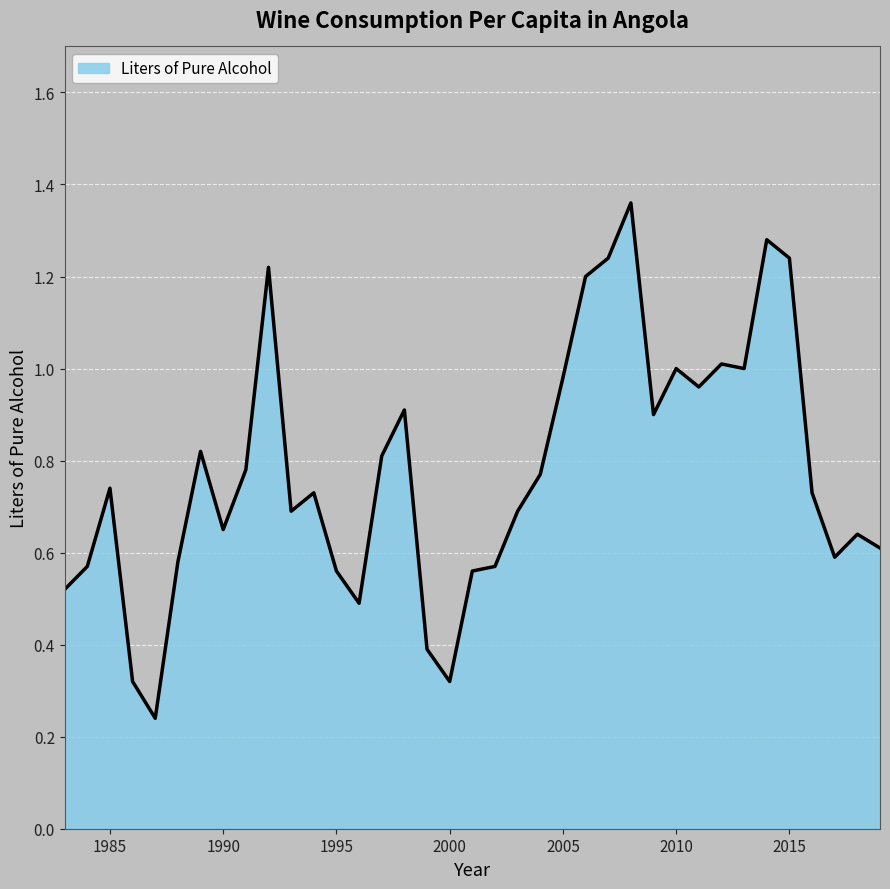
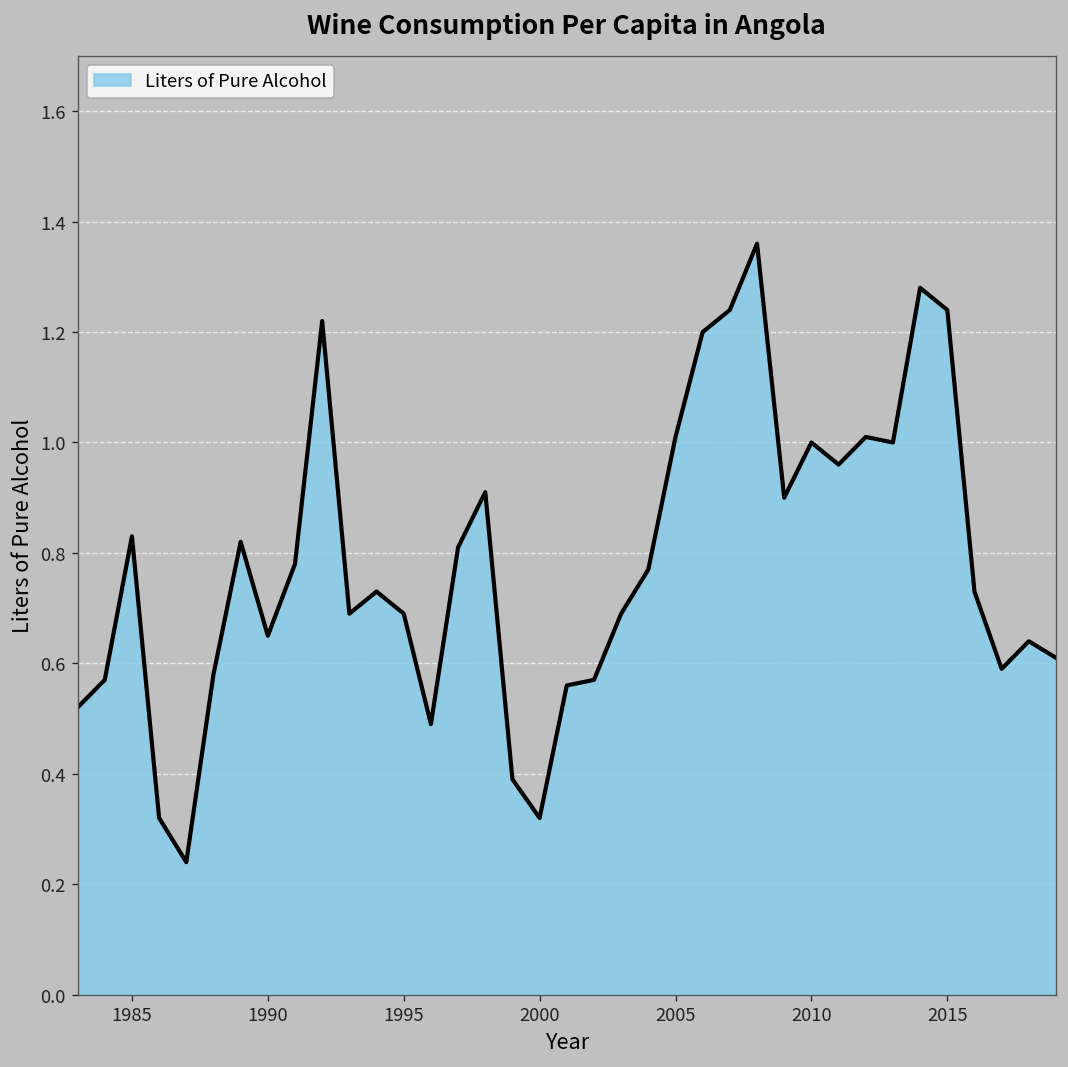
1985: 0.74 -> 0.83
1995: 0.56 -> 0.69
2005: 0.98 -> 1.01
